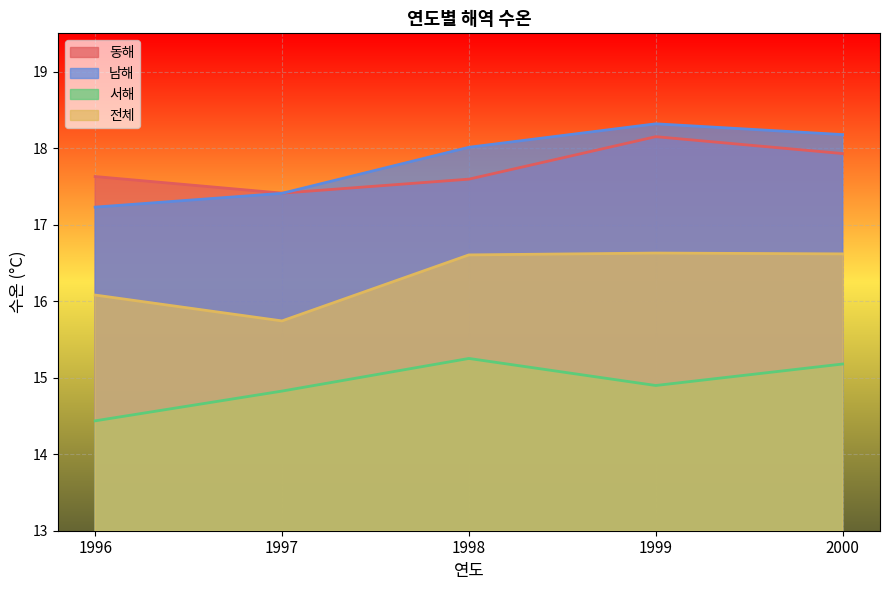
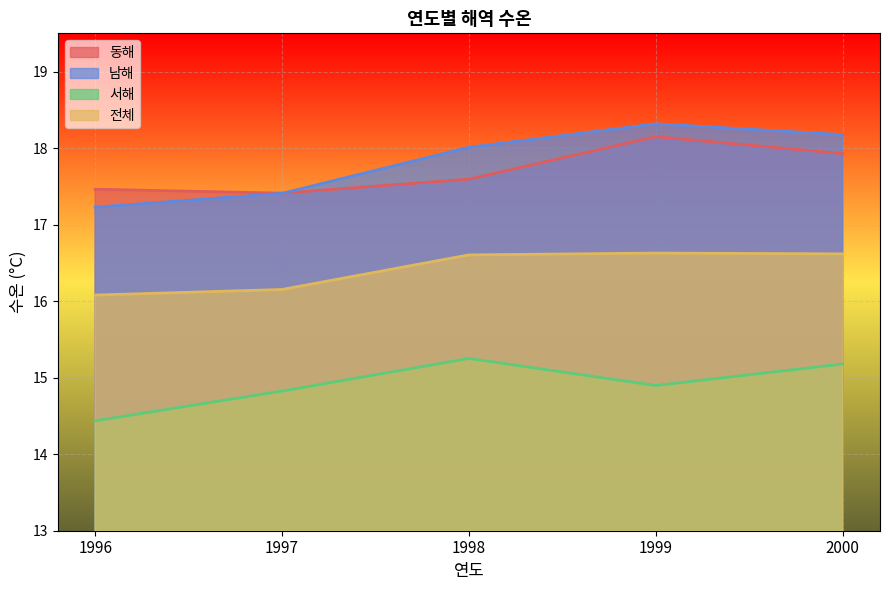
동해, 1996: 17.6 -> 17.5
전체, 1997: 15.7 -> 16.2
